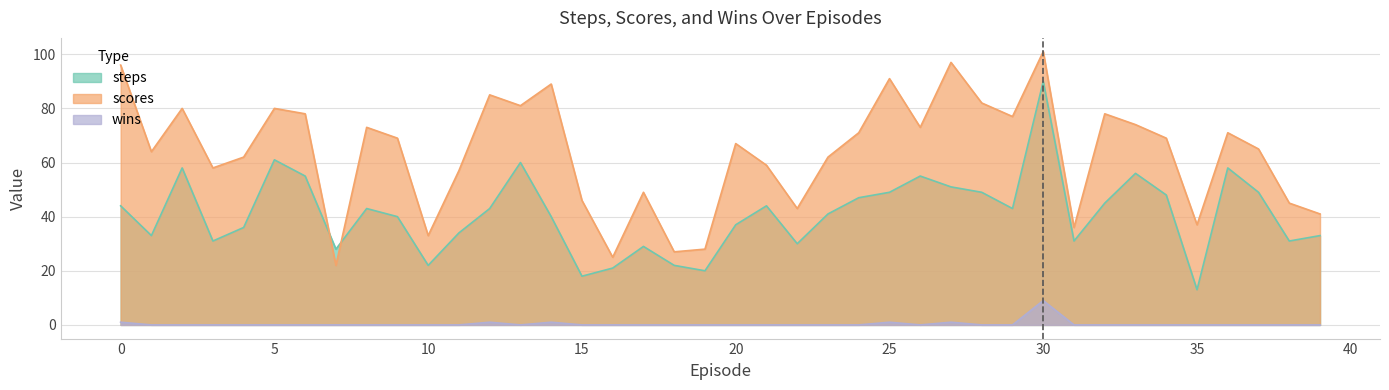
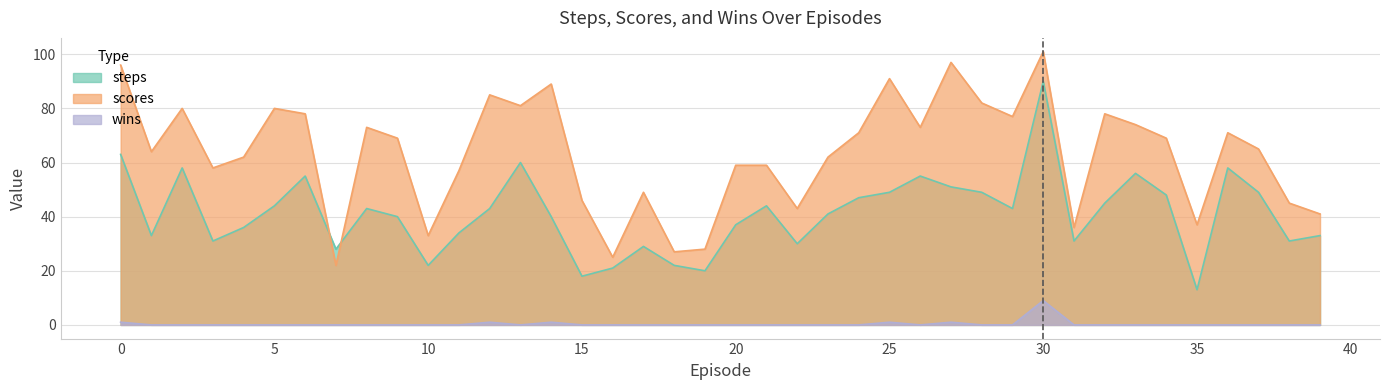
steps, 0: 44 -> 63
steps, 5: 61 -> 44
scores, 20: 67 -> 59
